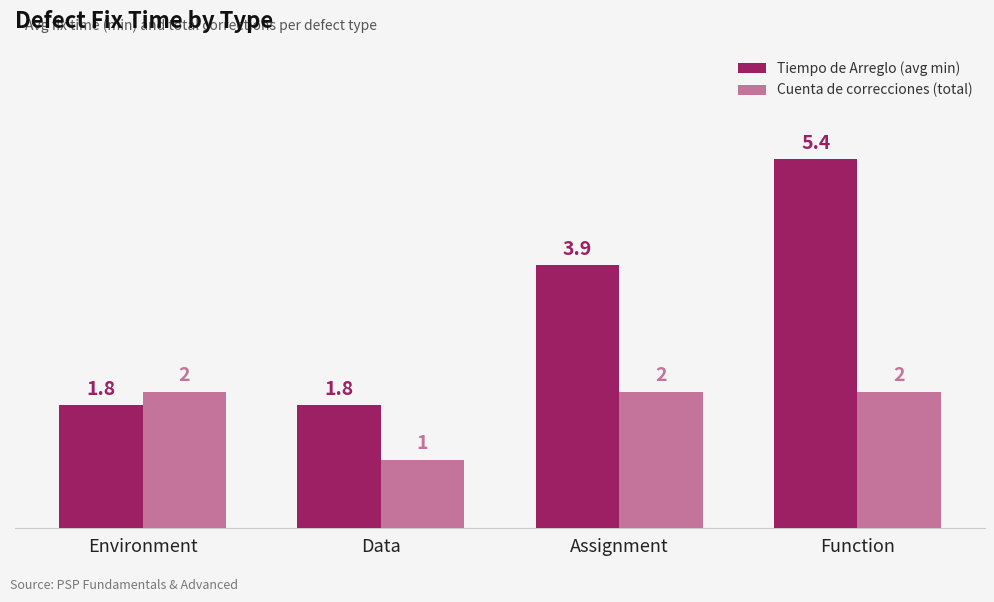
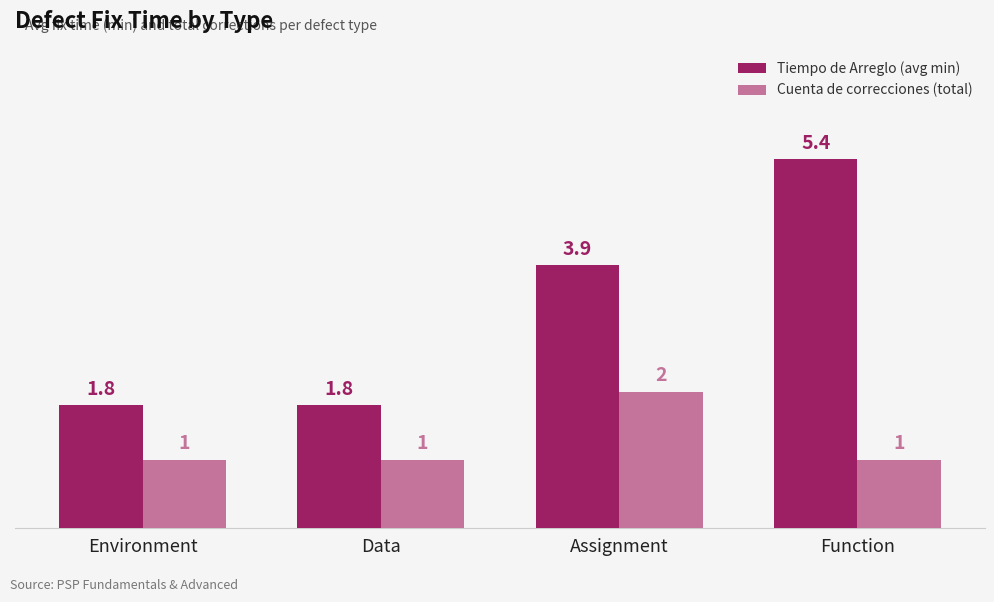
Cuenta de correcciones (total), Environment: 2 -> 1
Cuenta de correcciones (total), Function: 2 -> 1
